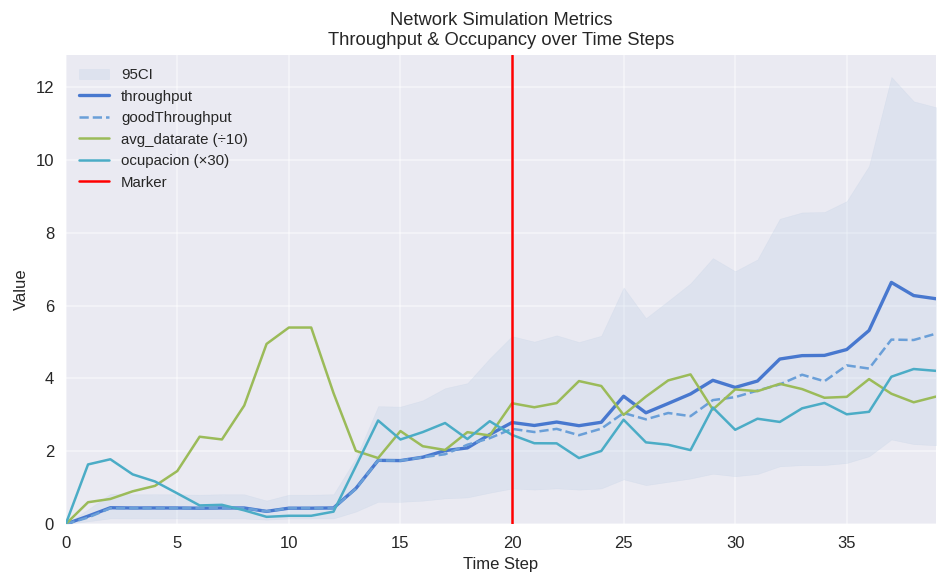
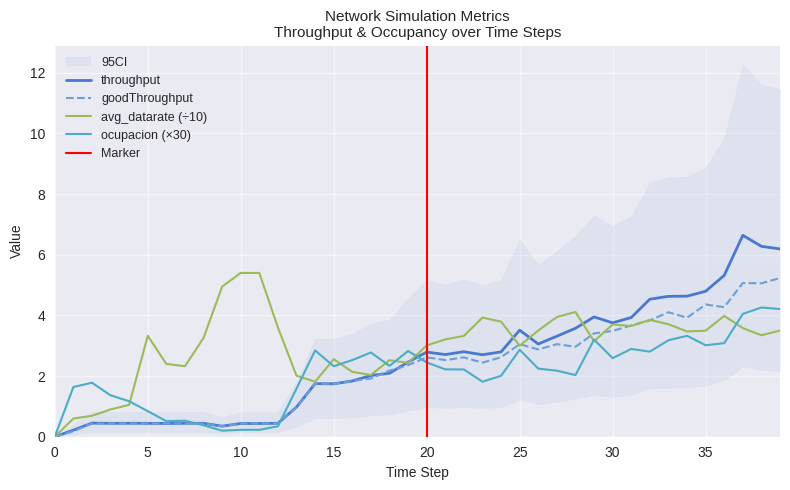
avg_datarate (÷10), 5: 1.5 -> 3.3
avg_datarate (÷10), 20: 3.3 -> 3.0
